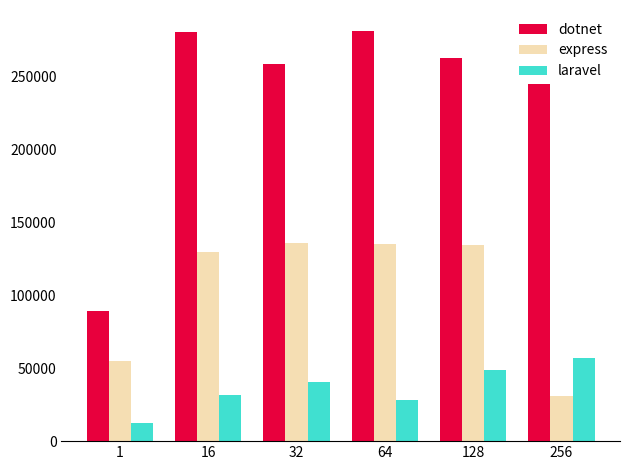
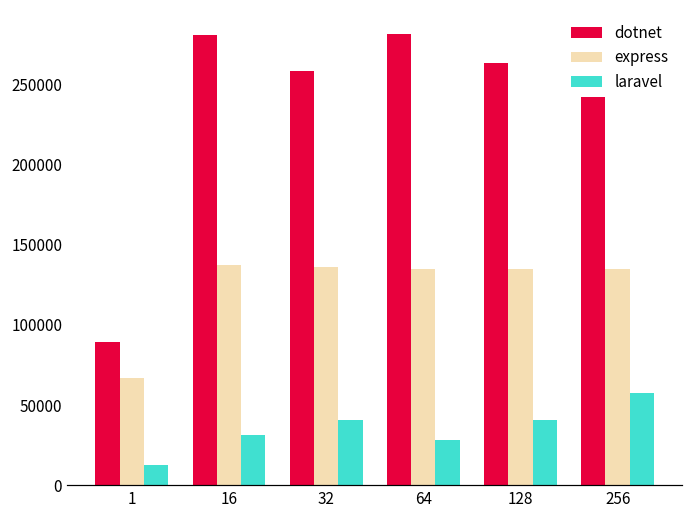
express, 1: 55000 -> 67000
express, 16: 130000 -> 137000
laravel, 128: 49000 -> 41000
express, 256: 31000 -> 135000
